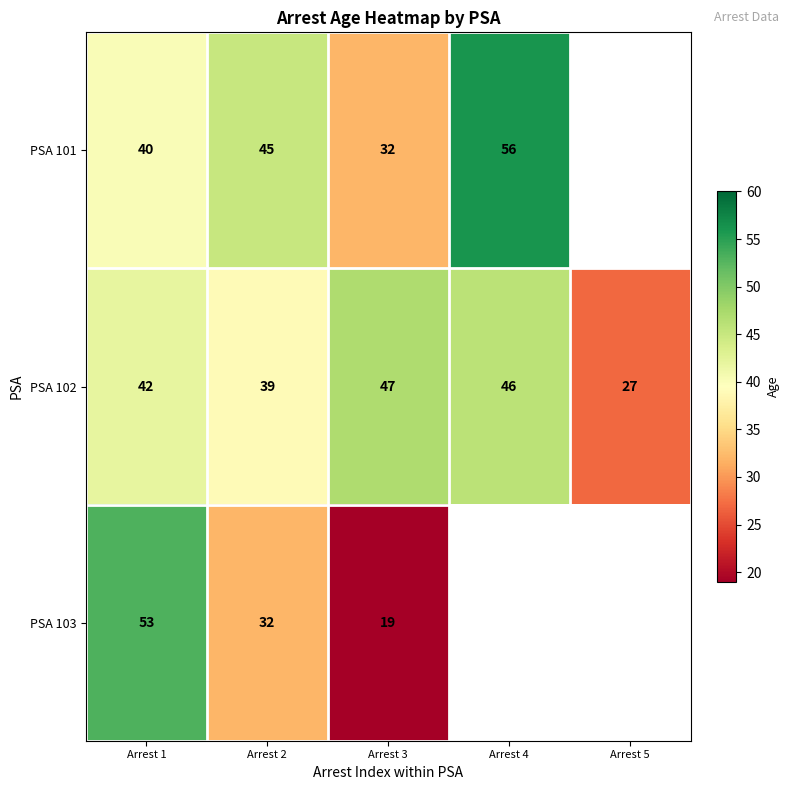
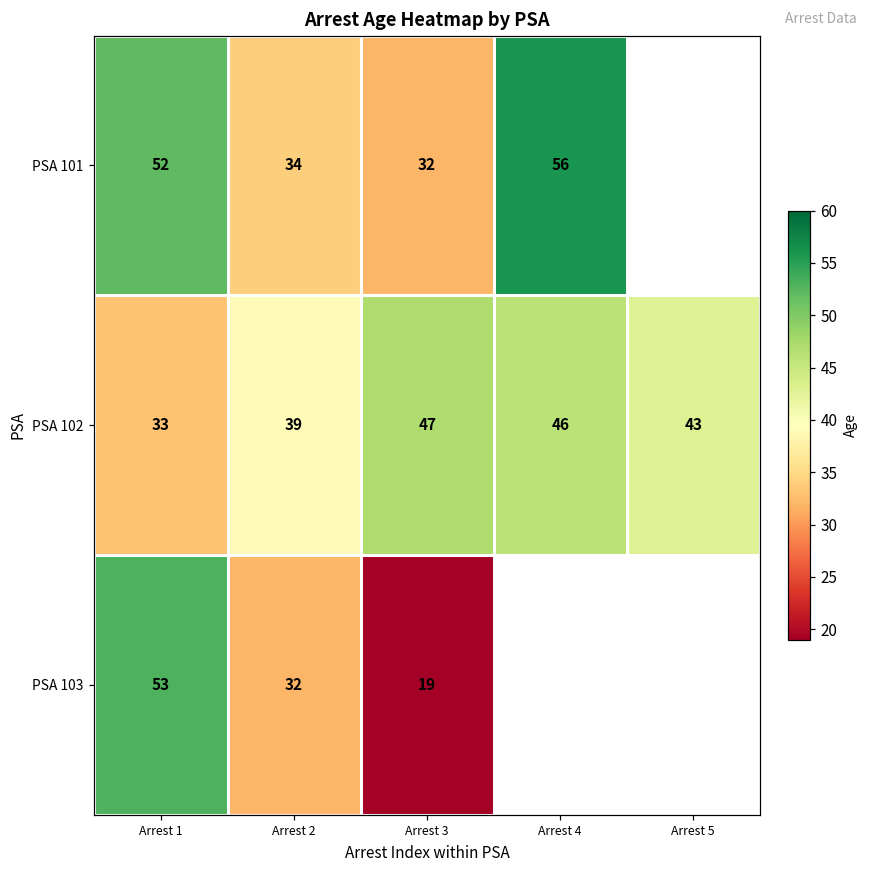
PSA 101, Arrest 1: 40 -> 52
PSA 101, Arrest 2: 45 -> 34
PSA 102, Arrest 1: 42 -> 33
PSA 102, Arrest 5: 27 -> 43
